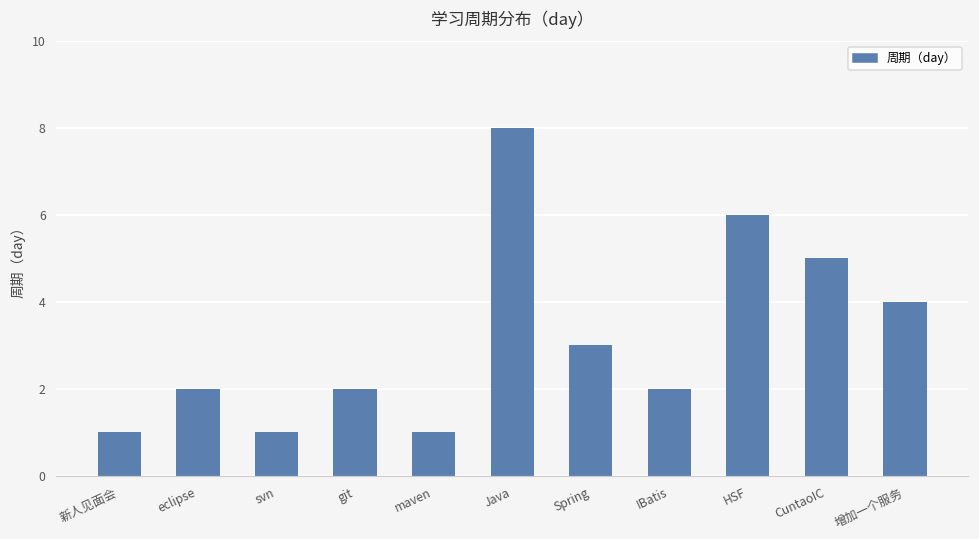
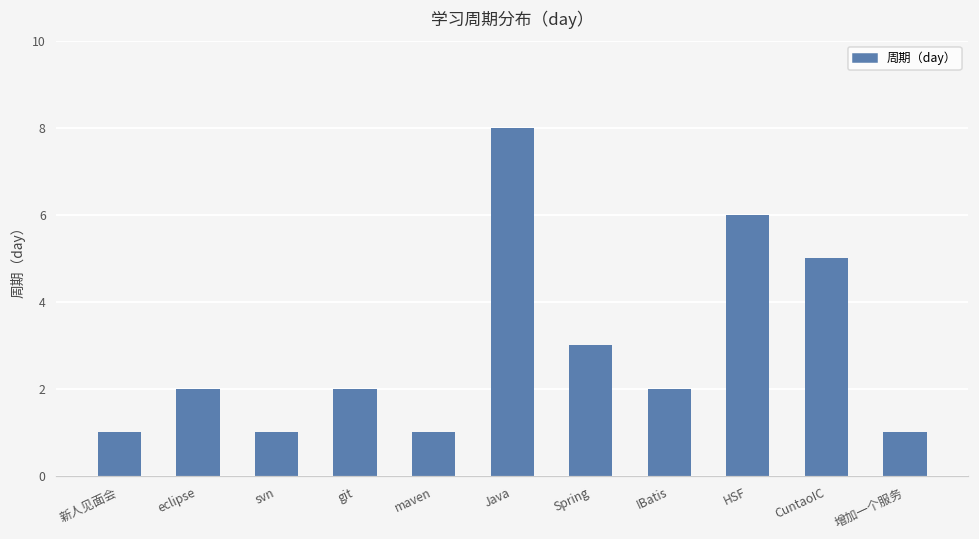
增加一个服务: 4 -> 1
